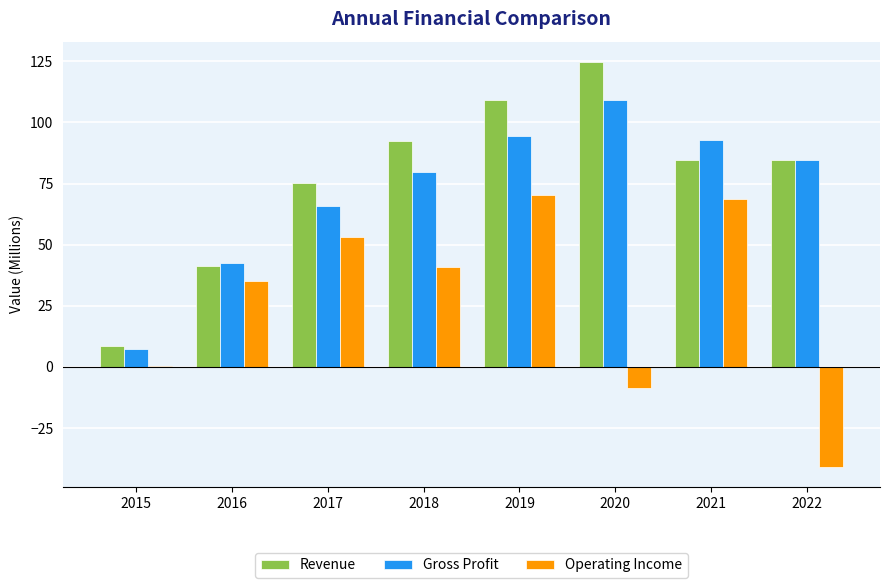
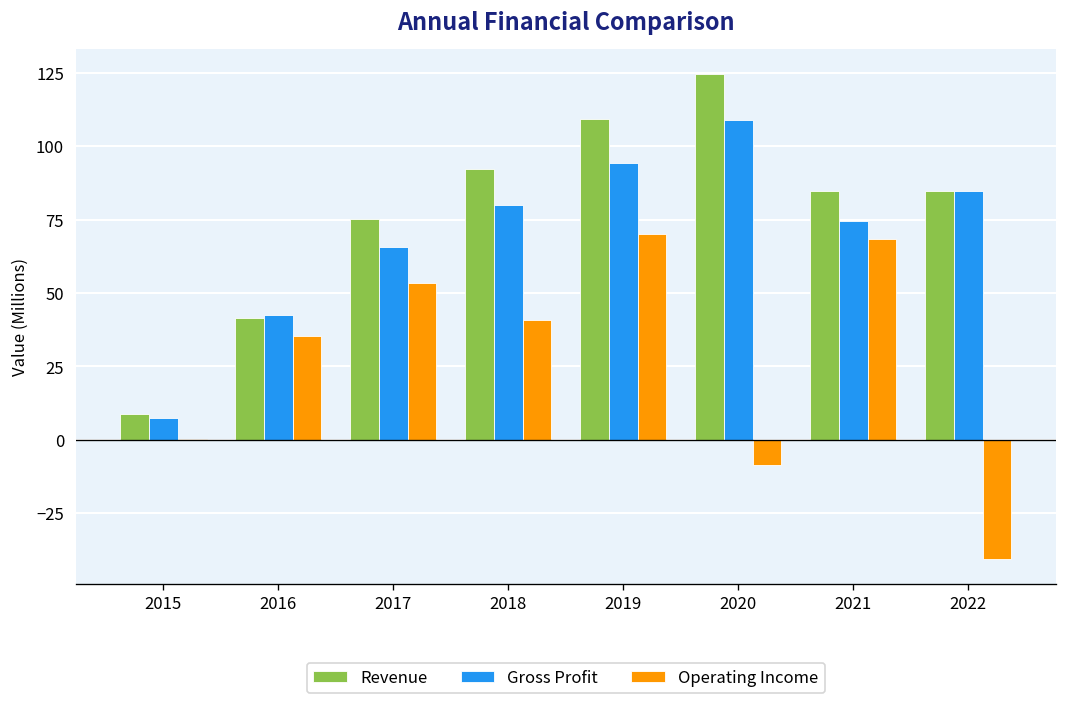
Gross Profit, 2021: 93 -> 74
